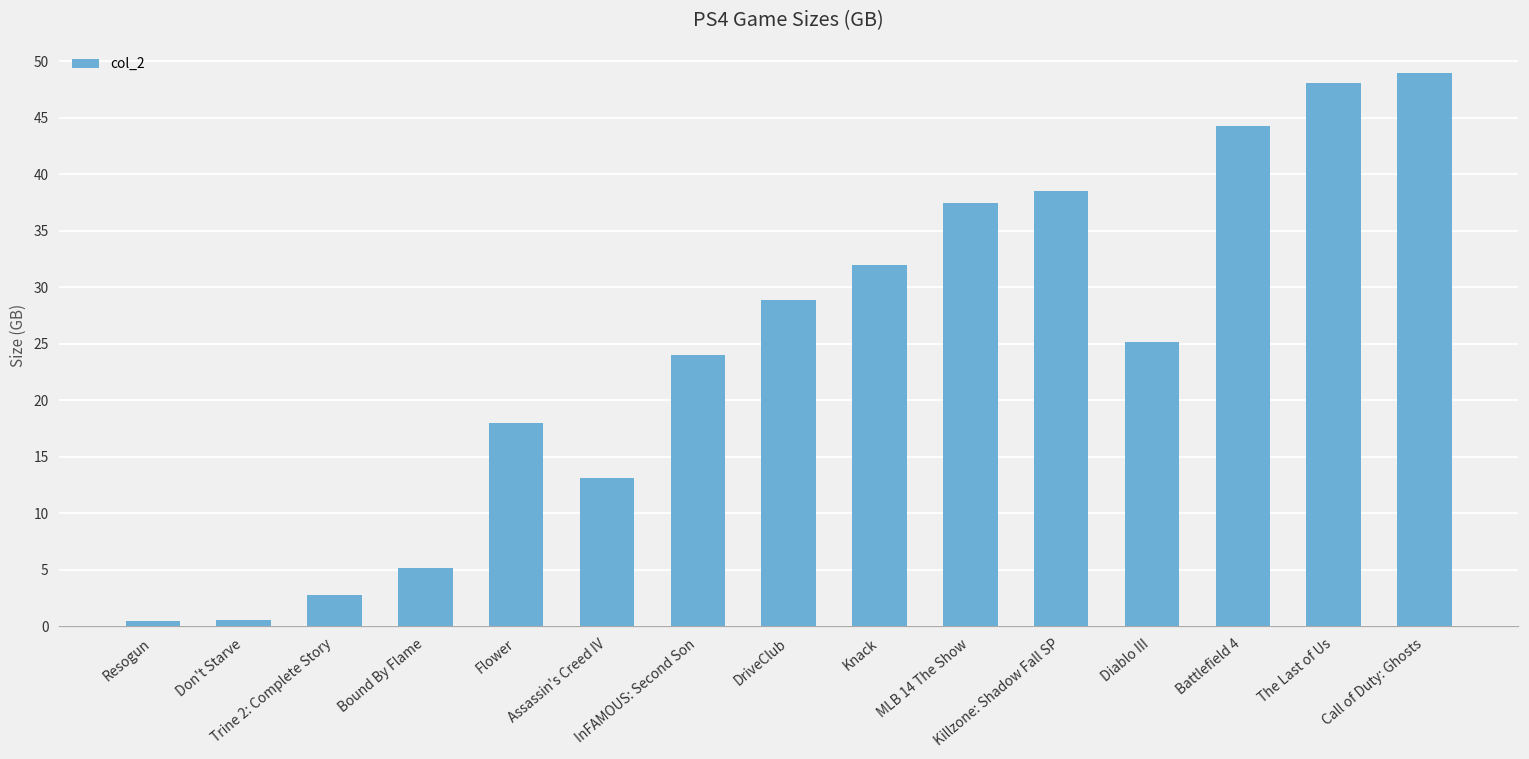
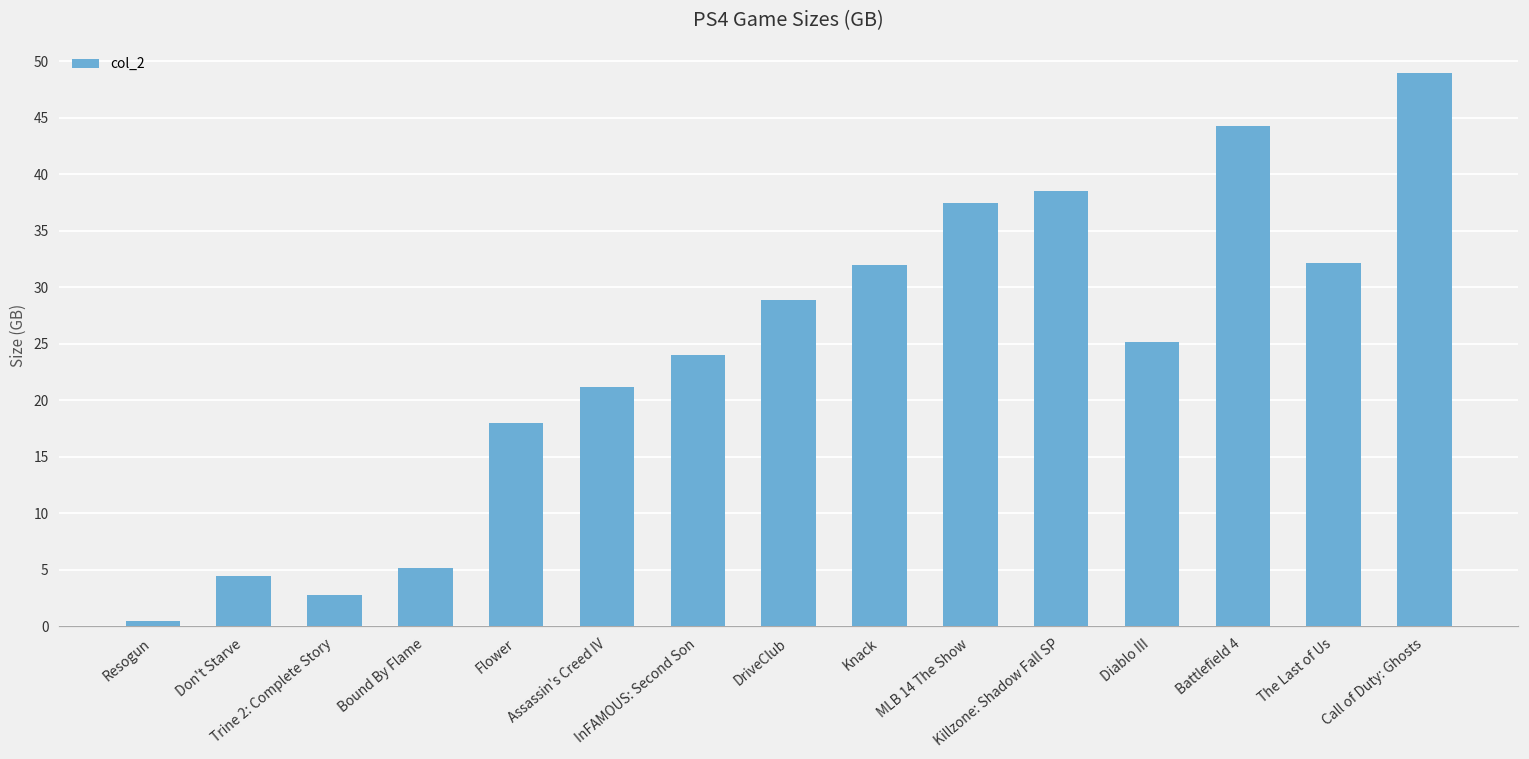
Don't Starve: 0.6 -> 4.5
Assassin's Creed IV: 13.1 -> 21.2
The Last of Us: 48.1 -> 32.2
